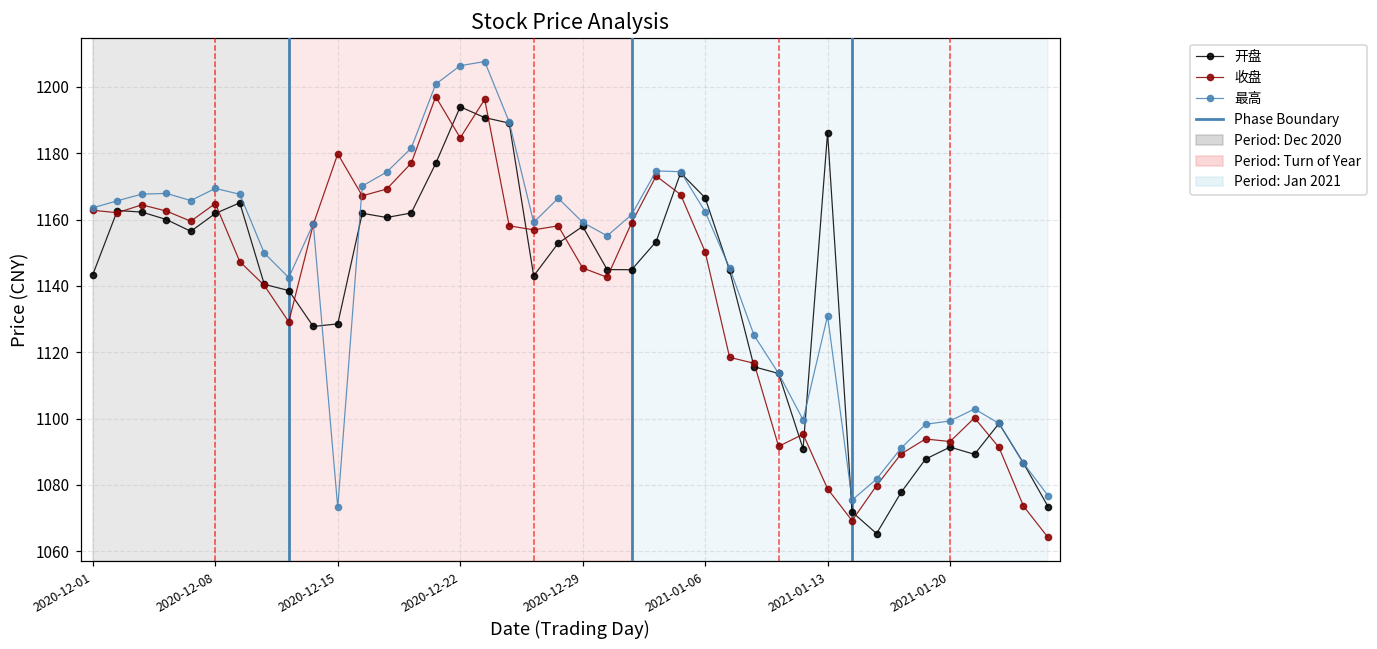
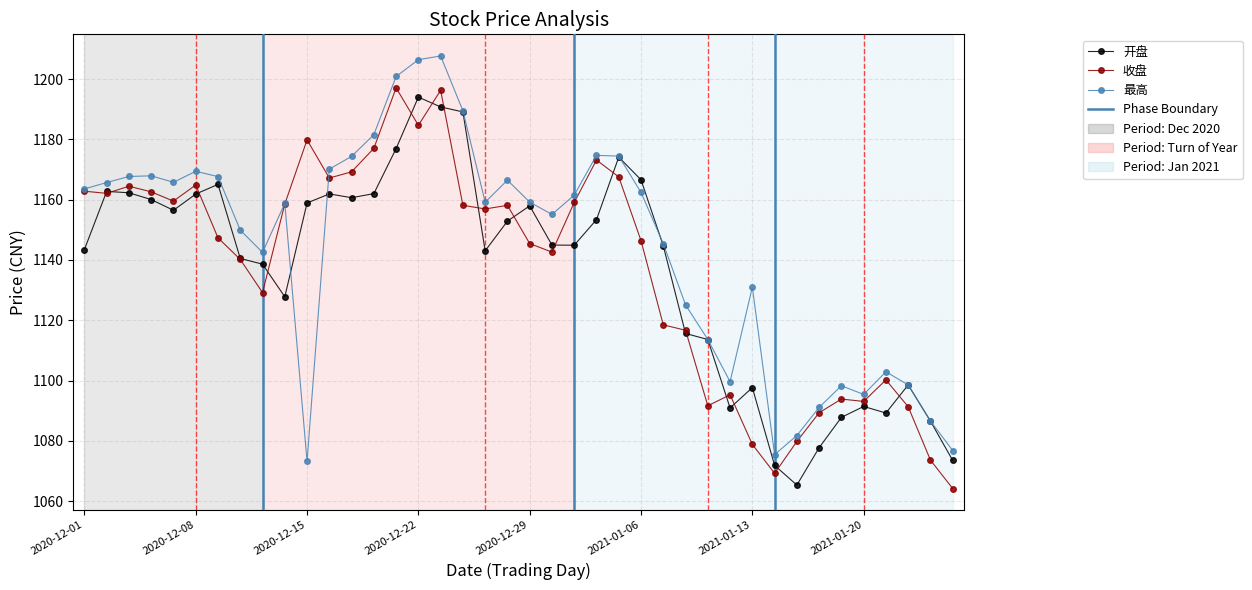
开盘, 2020-12-15: 1129 -> 1159
收盘, 2021-01-06: 1150 -> 1146
开盘, 2021-01-13: 1186 -> 1098
最高, 2021-01-20: 1099 -> 1095
